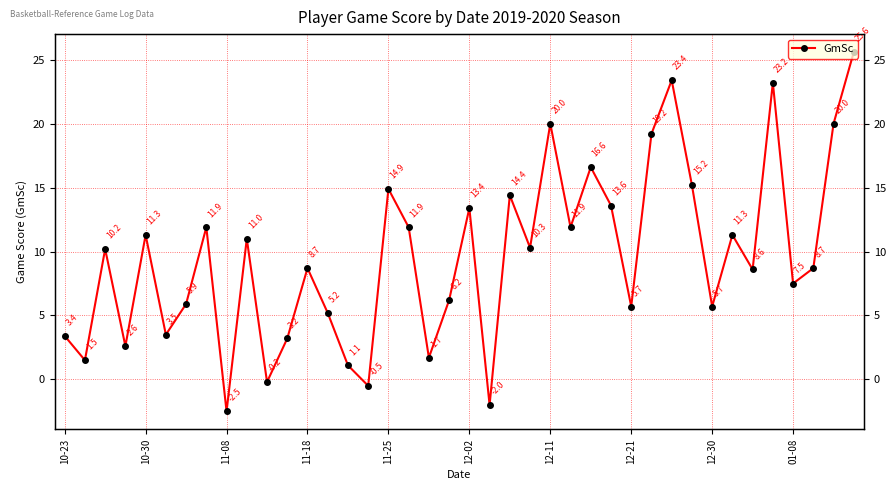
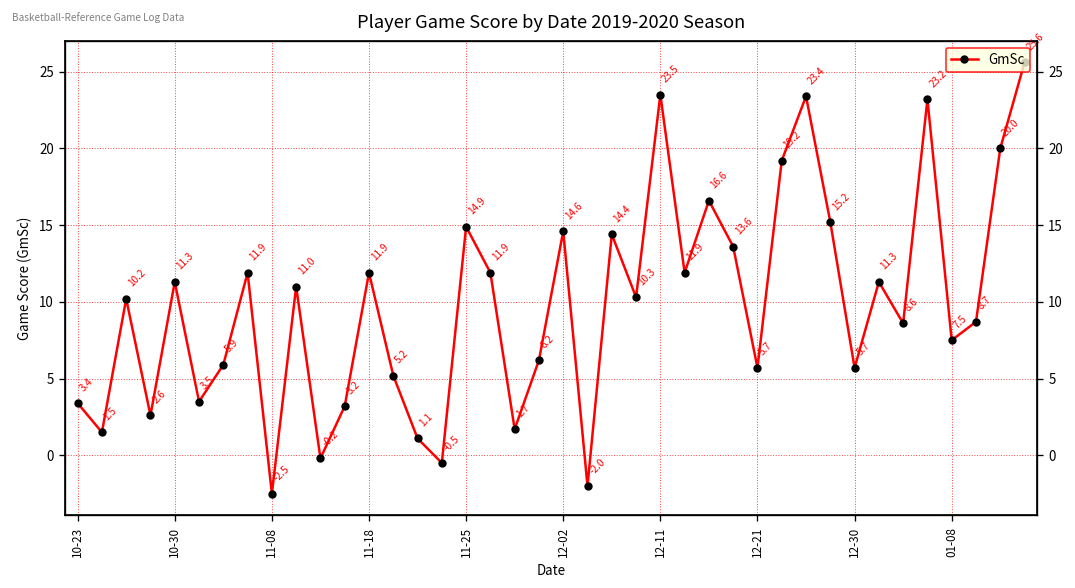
11-18: 8.7 -> 11.9
12-02: 13.4 -> 14.6
12-11: 20.0 -> 23.5
